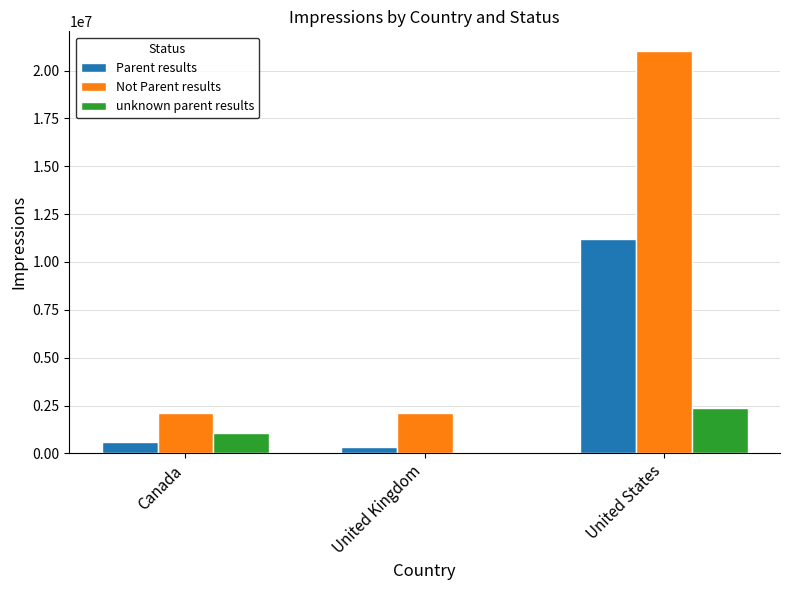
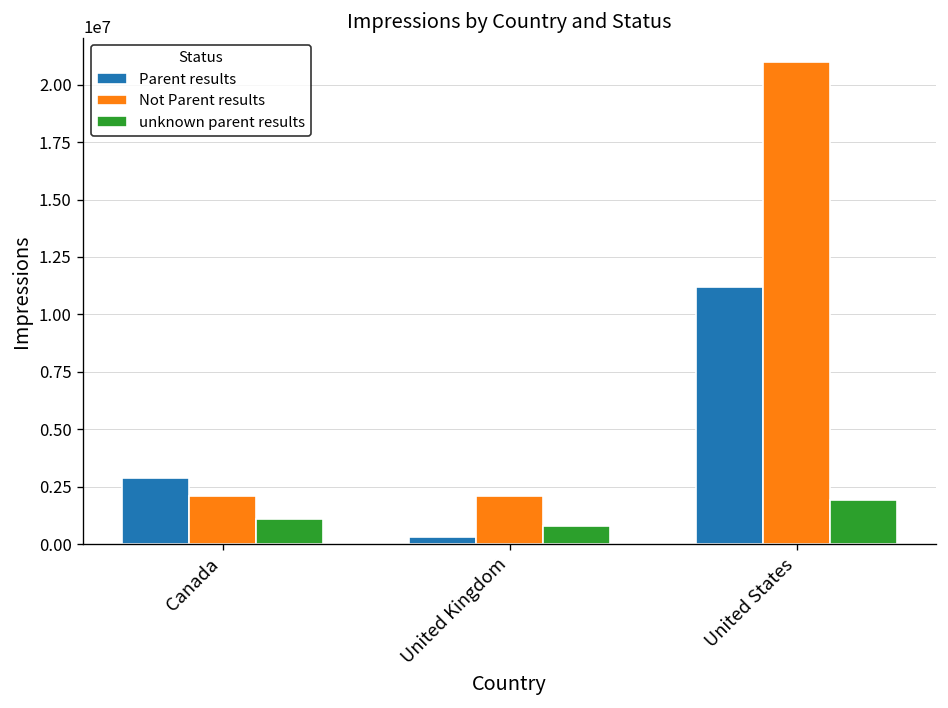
Parent results, Canada: 600000 -> 2900000
unknown parent results, United Kingdom: 0 -> 800000
unknown parent results, United States: 2400000 -> 1900000
